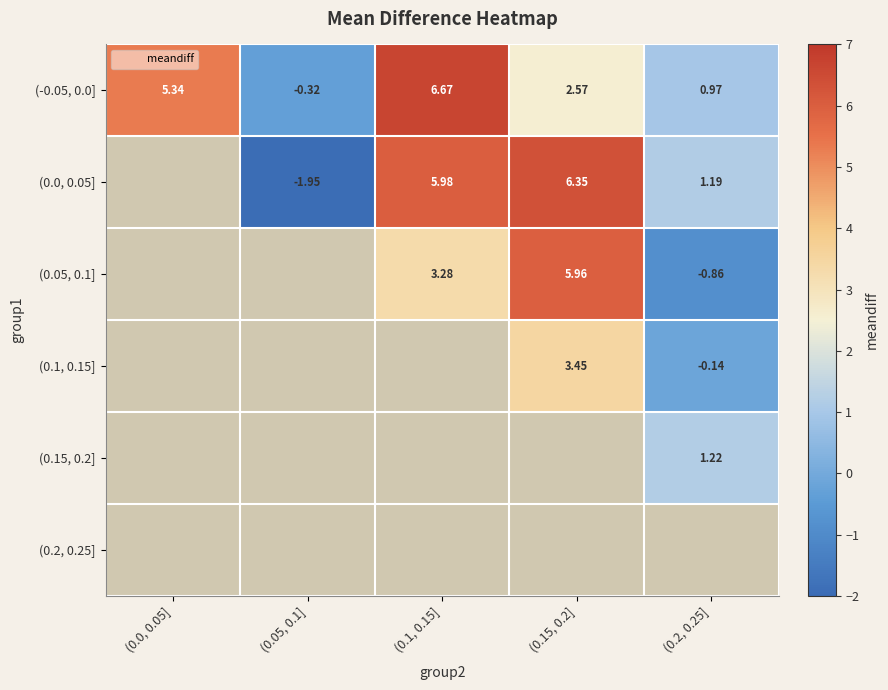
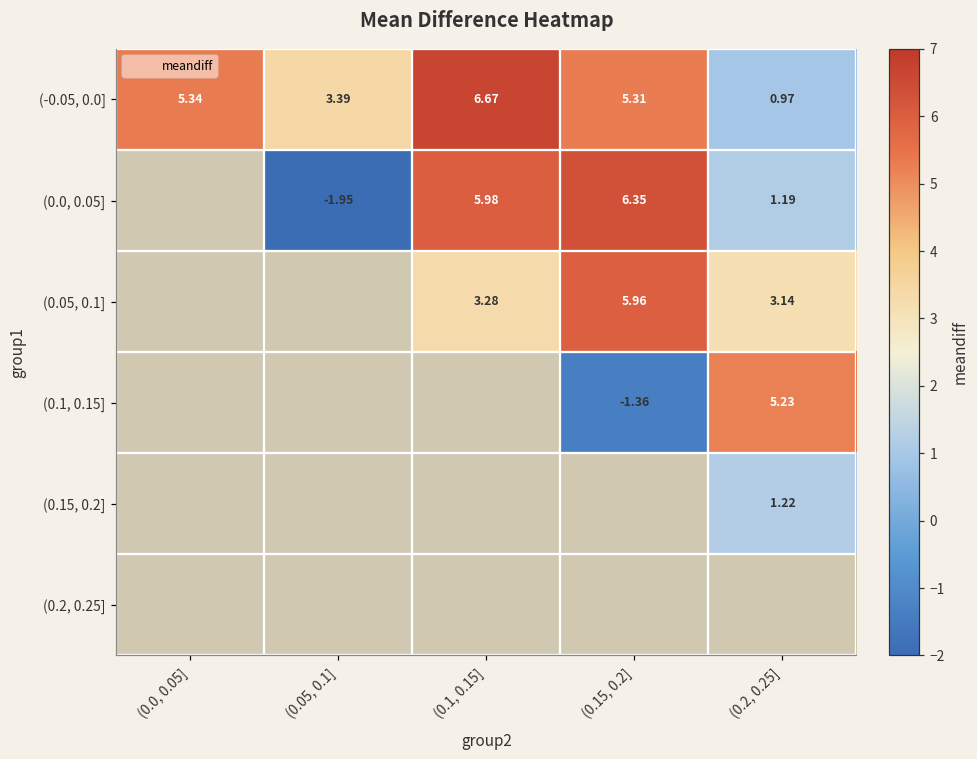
(-0.05, 0.0], (0.05, 0.1]: -0.32 -> 3.39
(-0.05, 0.0], (0.15, 0.2]: 2.57 -> 5.31
(0.05, 0.1], (0.2, 0.25]: -0.86 -> 3.14
(0.1, 0.15], (0.15, 0.2]: 3.45 -> -1.36
(0.1, 0.15], (0.2, 0.25]: -0.14 -> 5.23
